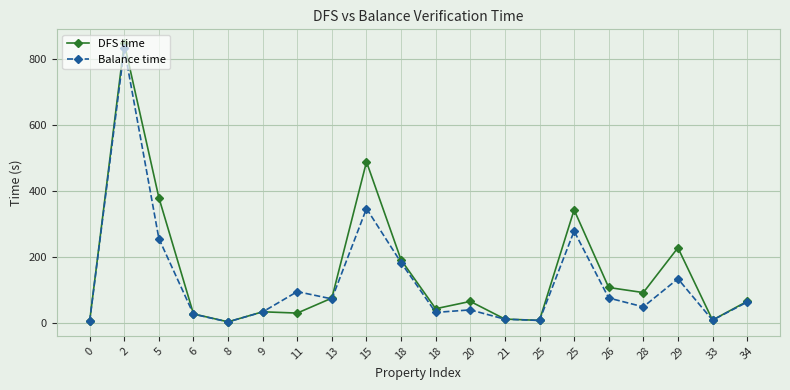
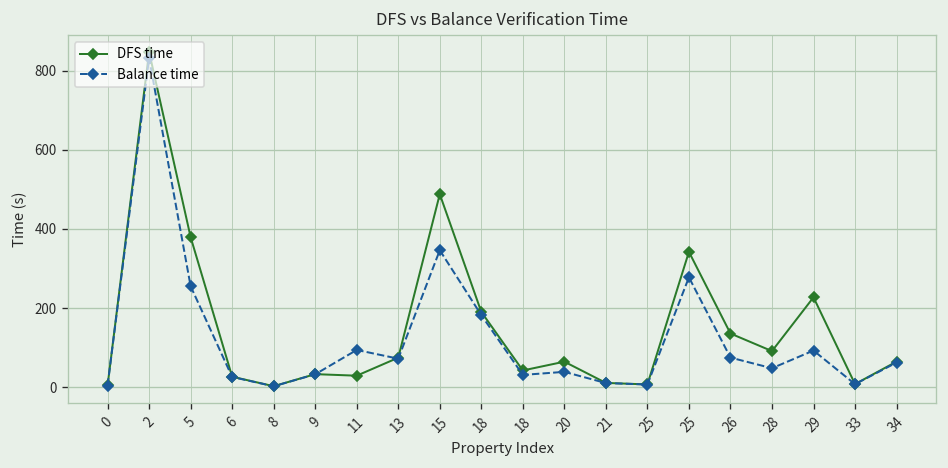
DFS time, 26: 110 -> 140
Balance time, 29: 130 -> 90
